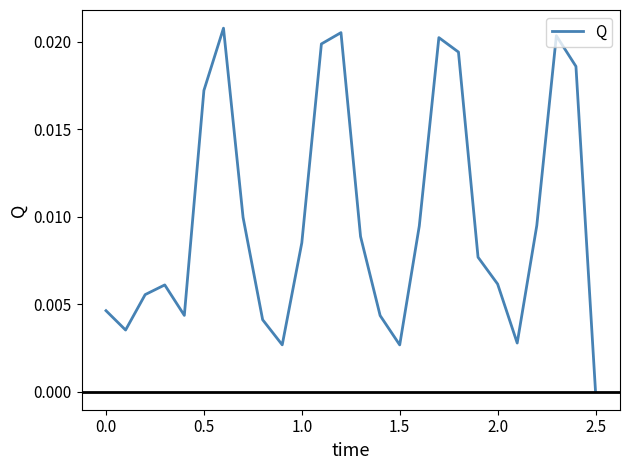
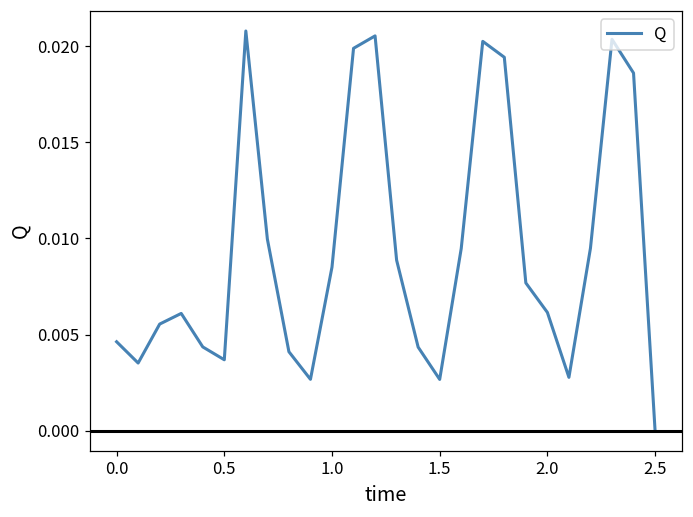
0.5: 0.0172 -> 0.0037
